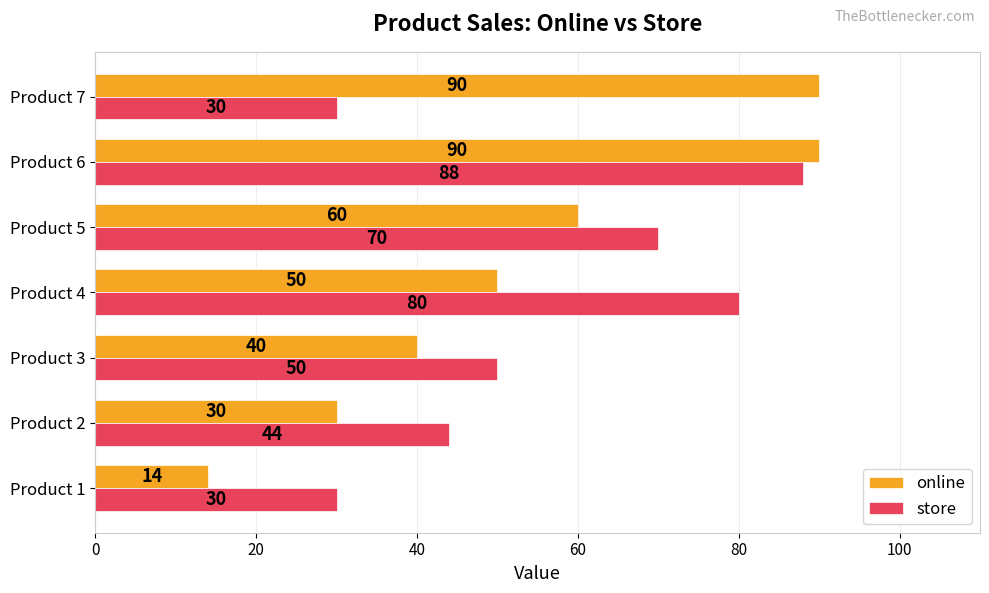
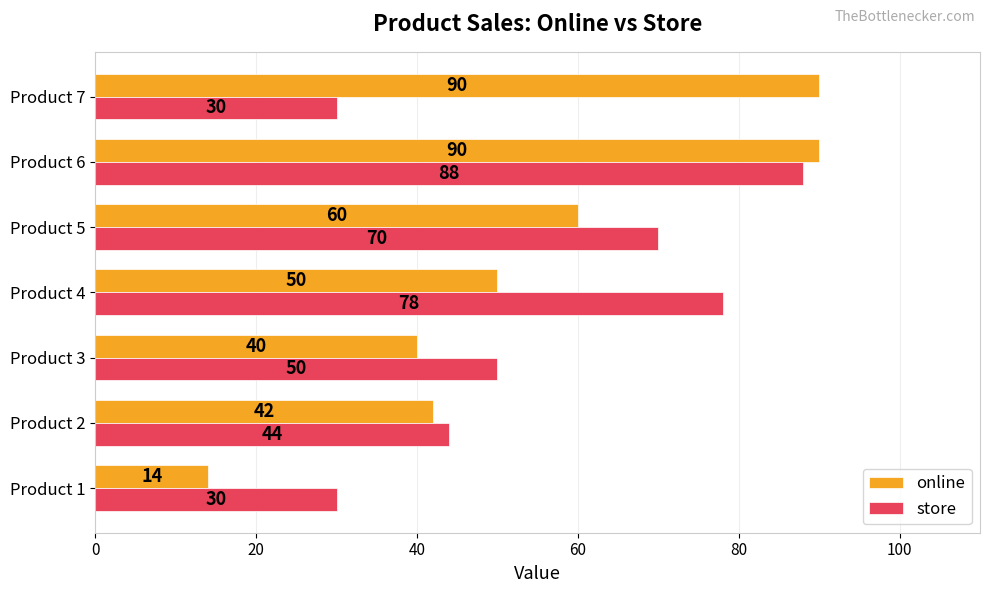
store, Product 4: 80 -> 78
online, Product 2: 30 -> 42
